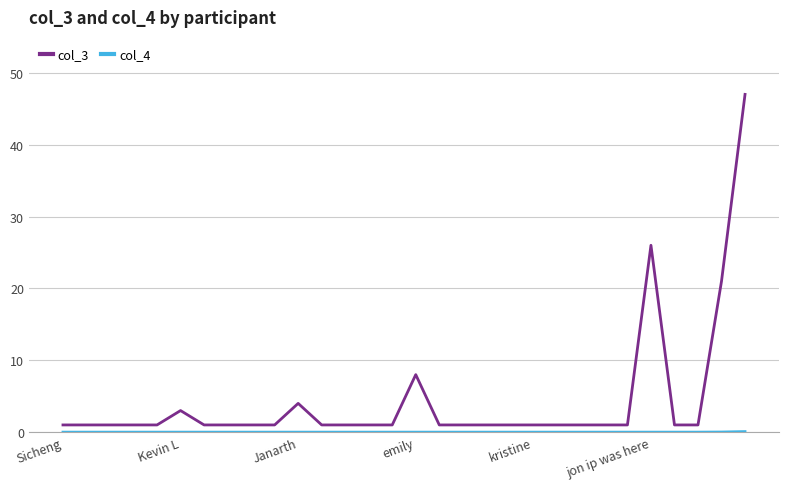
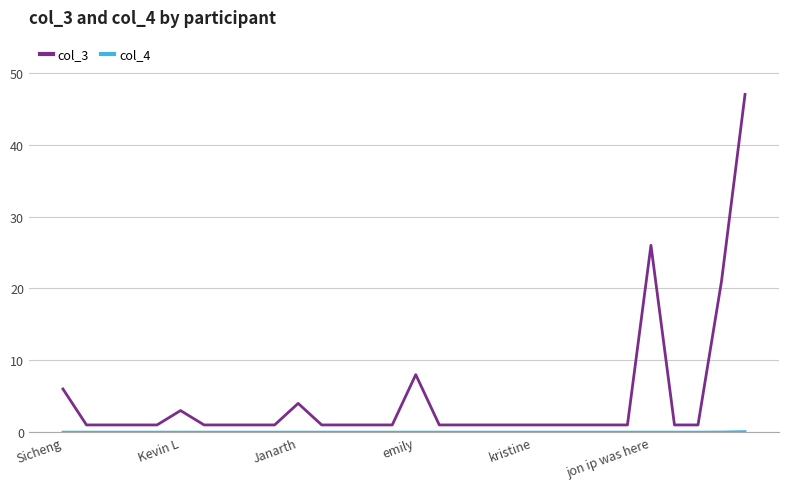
col_3, Sicheng: 1 -> 6
